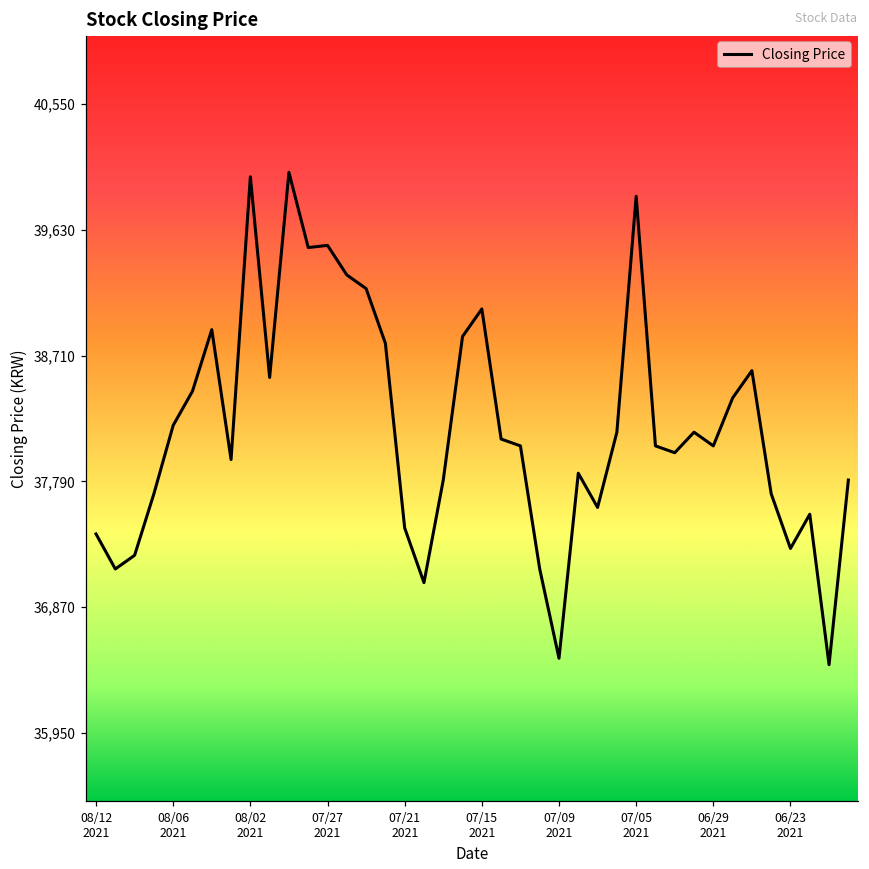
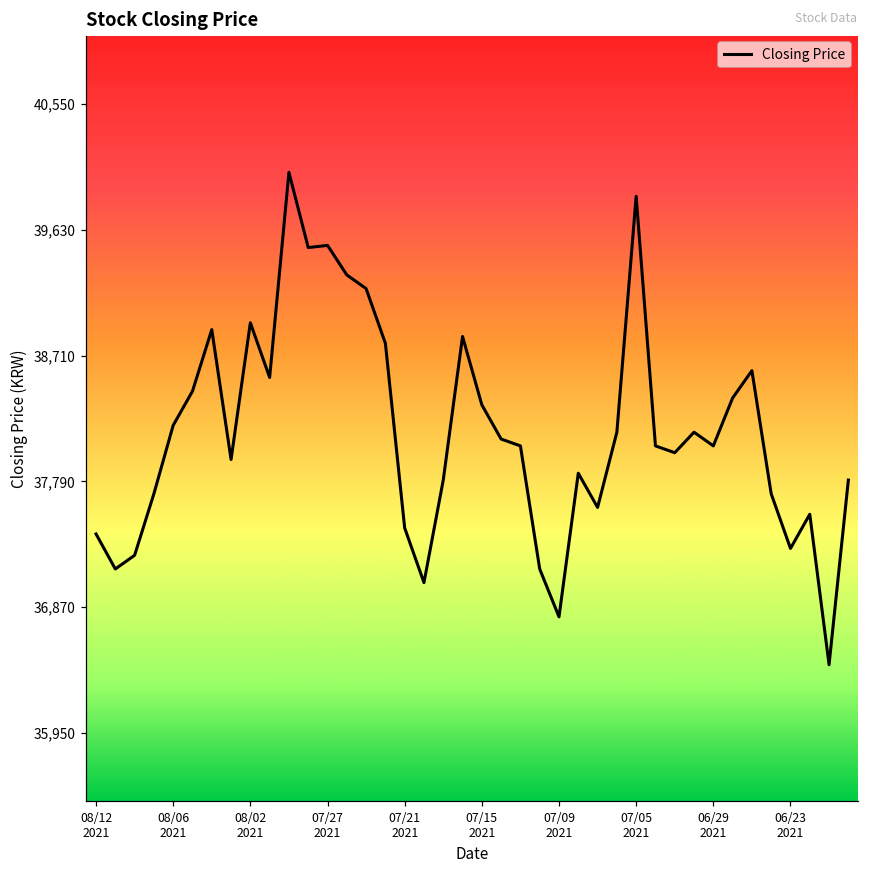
08/02 2021: 40,020 -> 38,950
07/15 2021: 39,050 -> 38,350
07/09 2021: 36,500 -> 36,800
